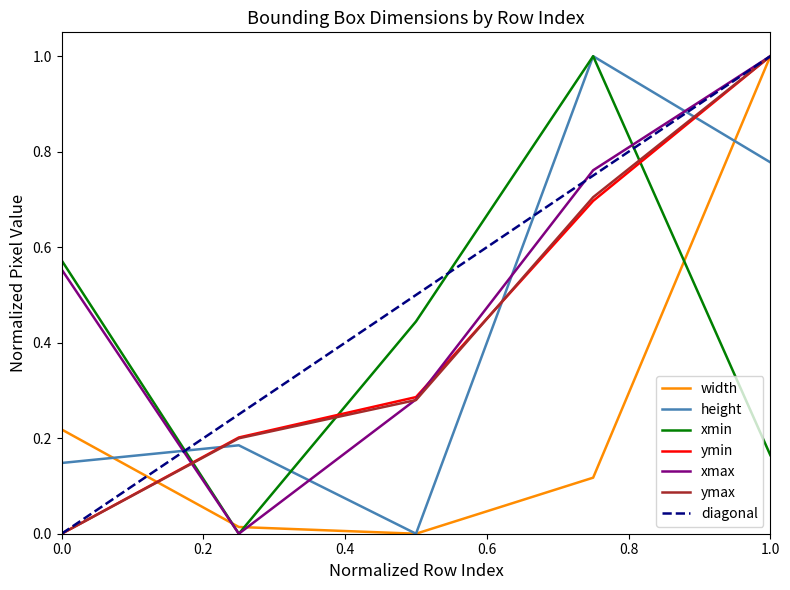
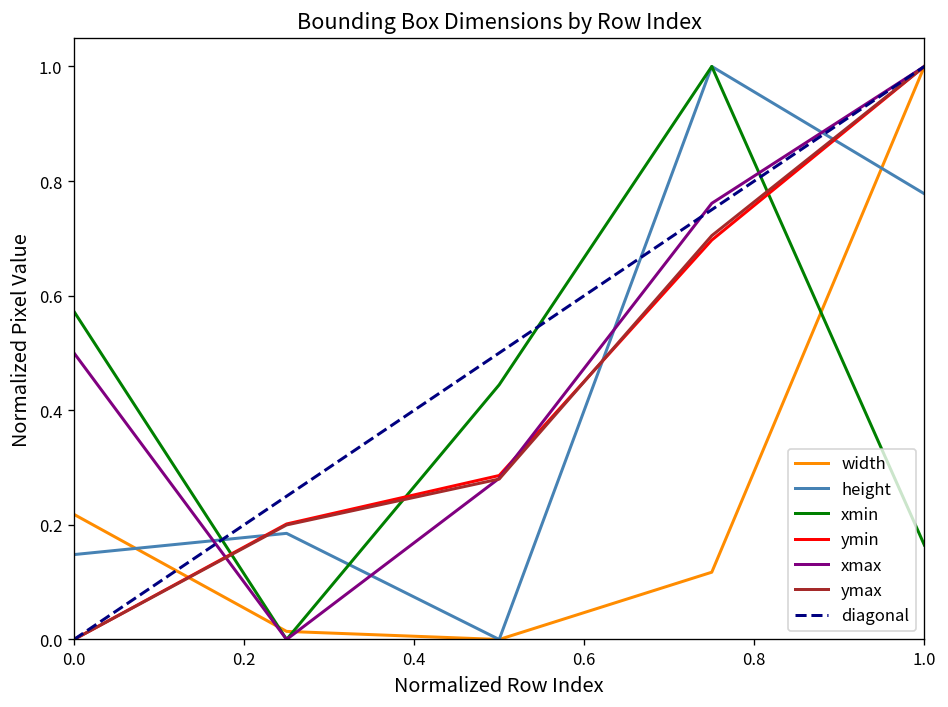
xmax, 0.0: 0.55 -> 0.50
